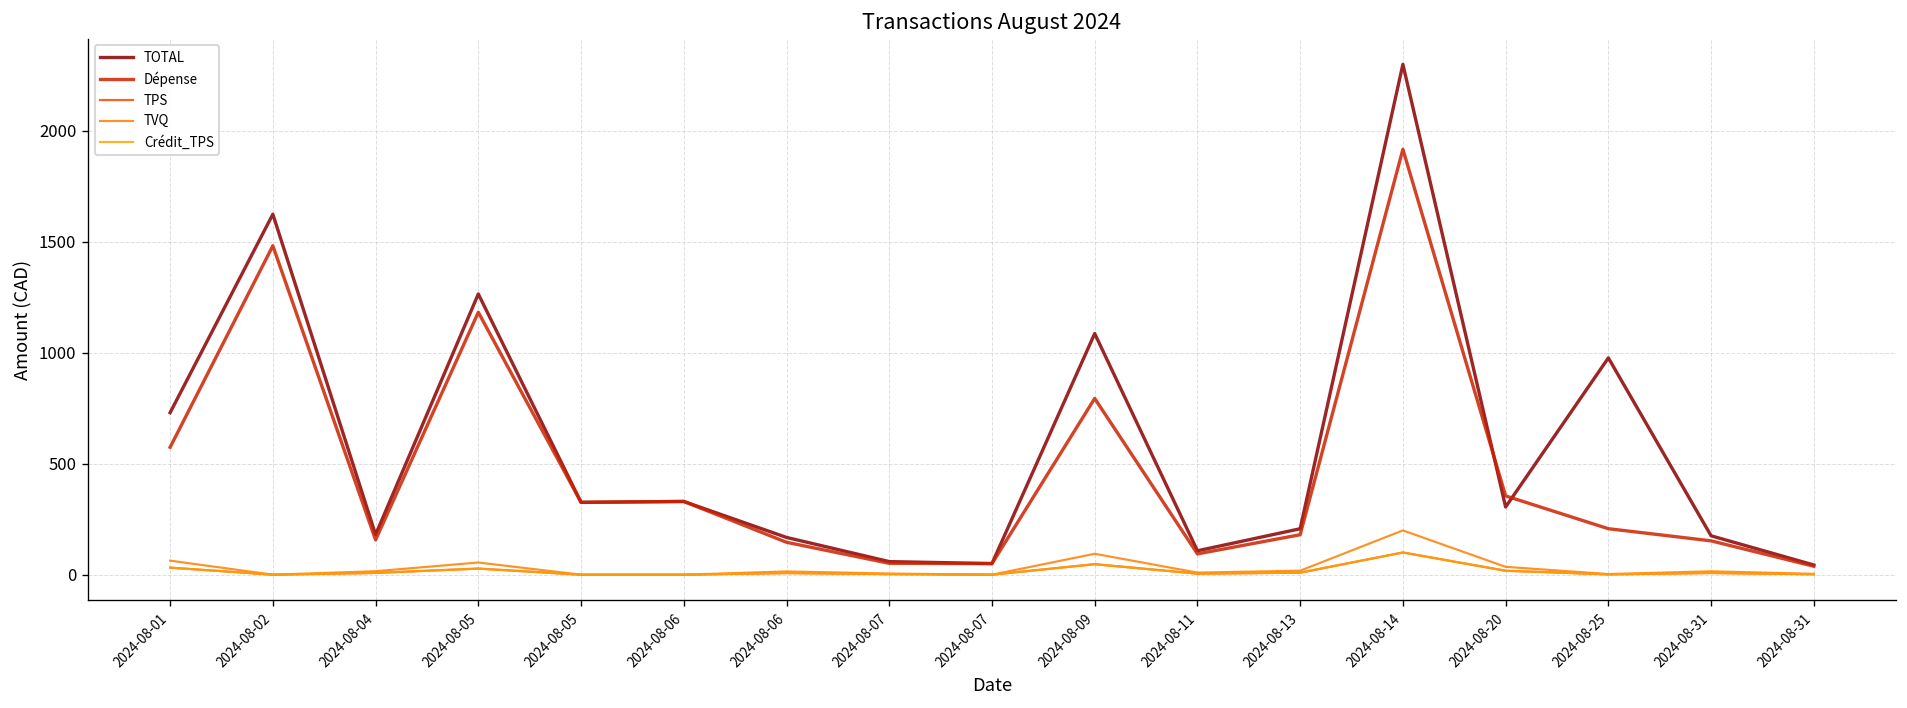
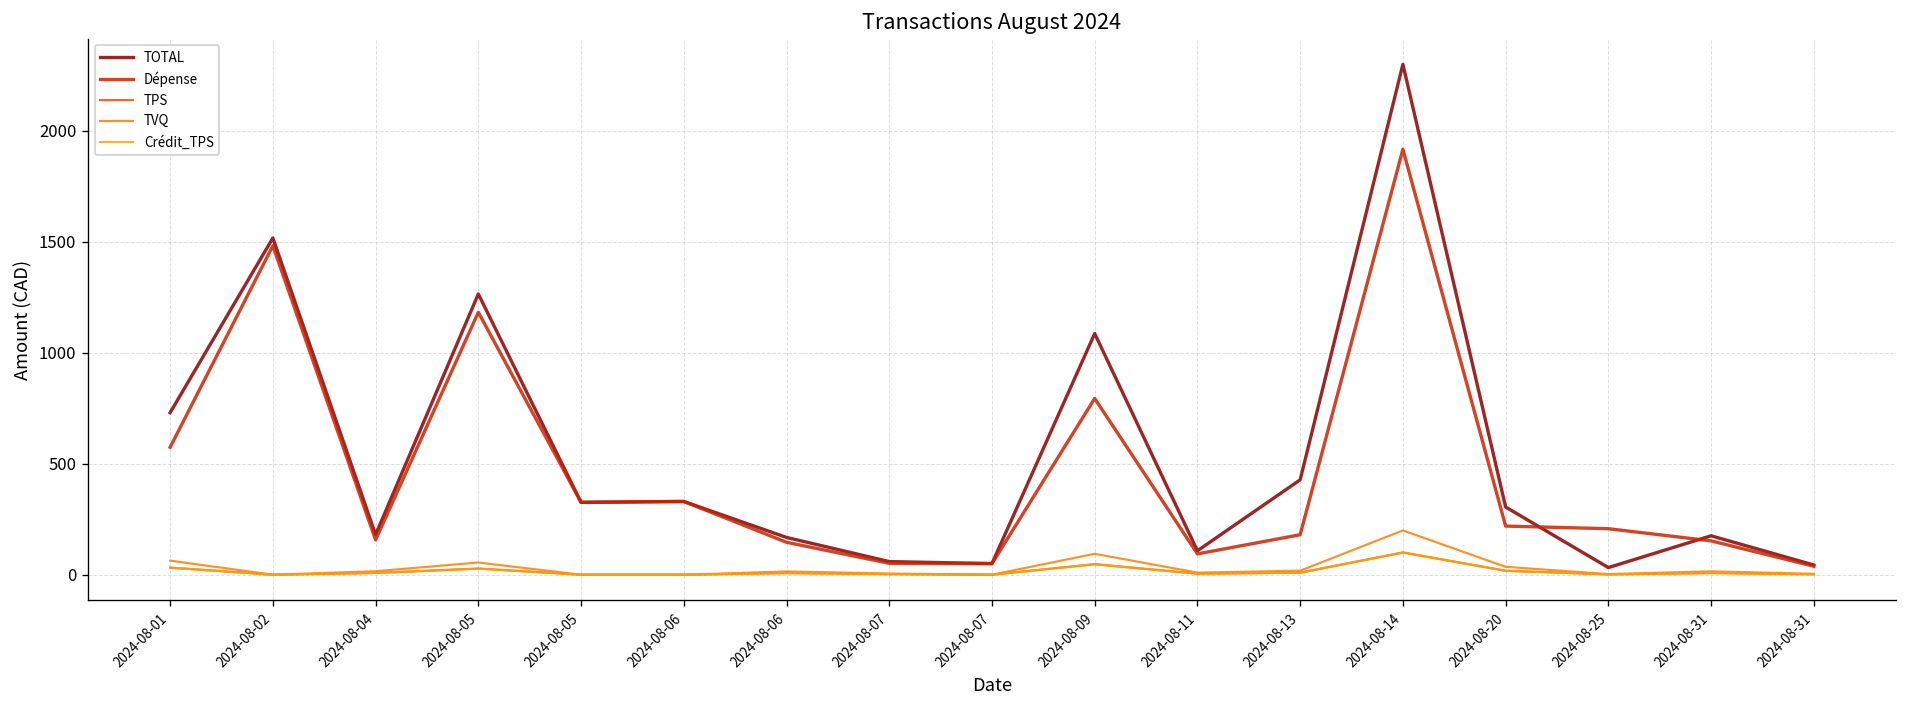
TOTAL, 2024-08-02: 1620 -> 1520
TOTAL, 2024-08-13: 210 -> 430
Dépense, 2024-08-20: 360 -> 220
TOTAL, 2024-08-25: 980 -> 30
